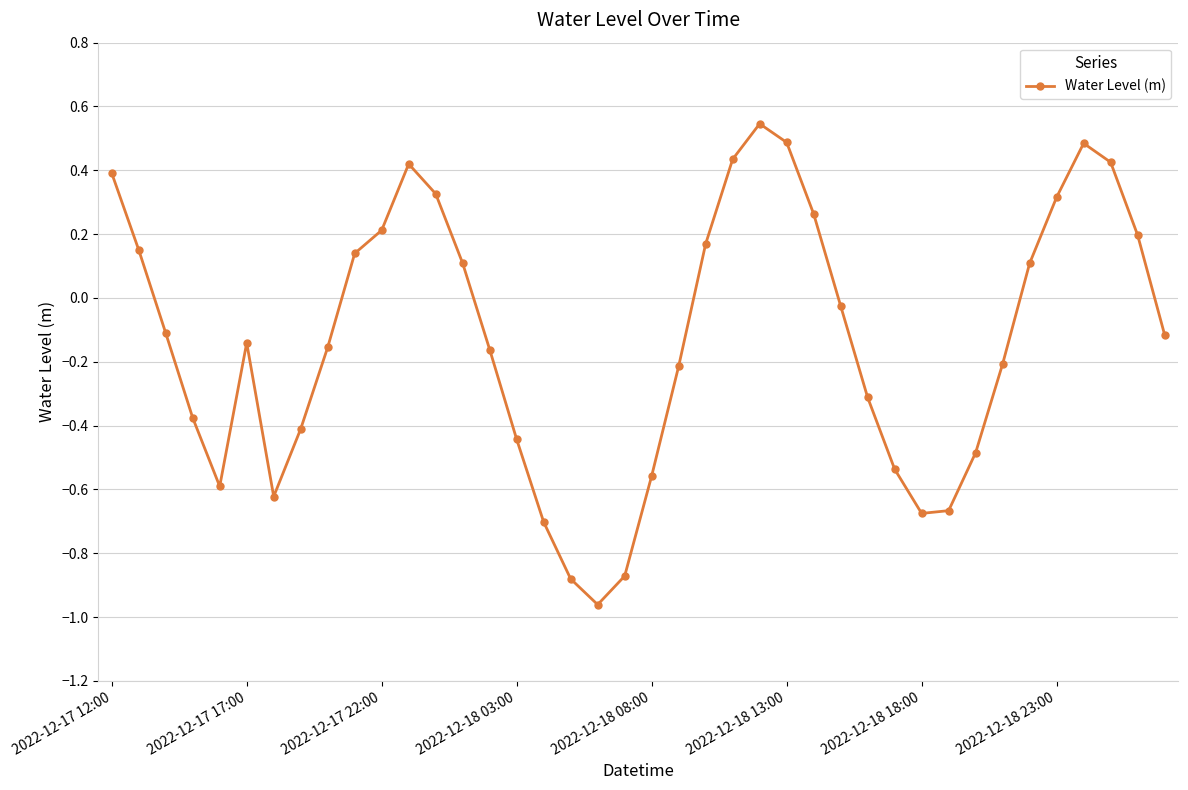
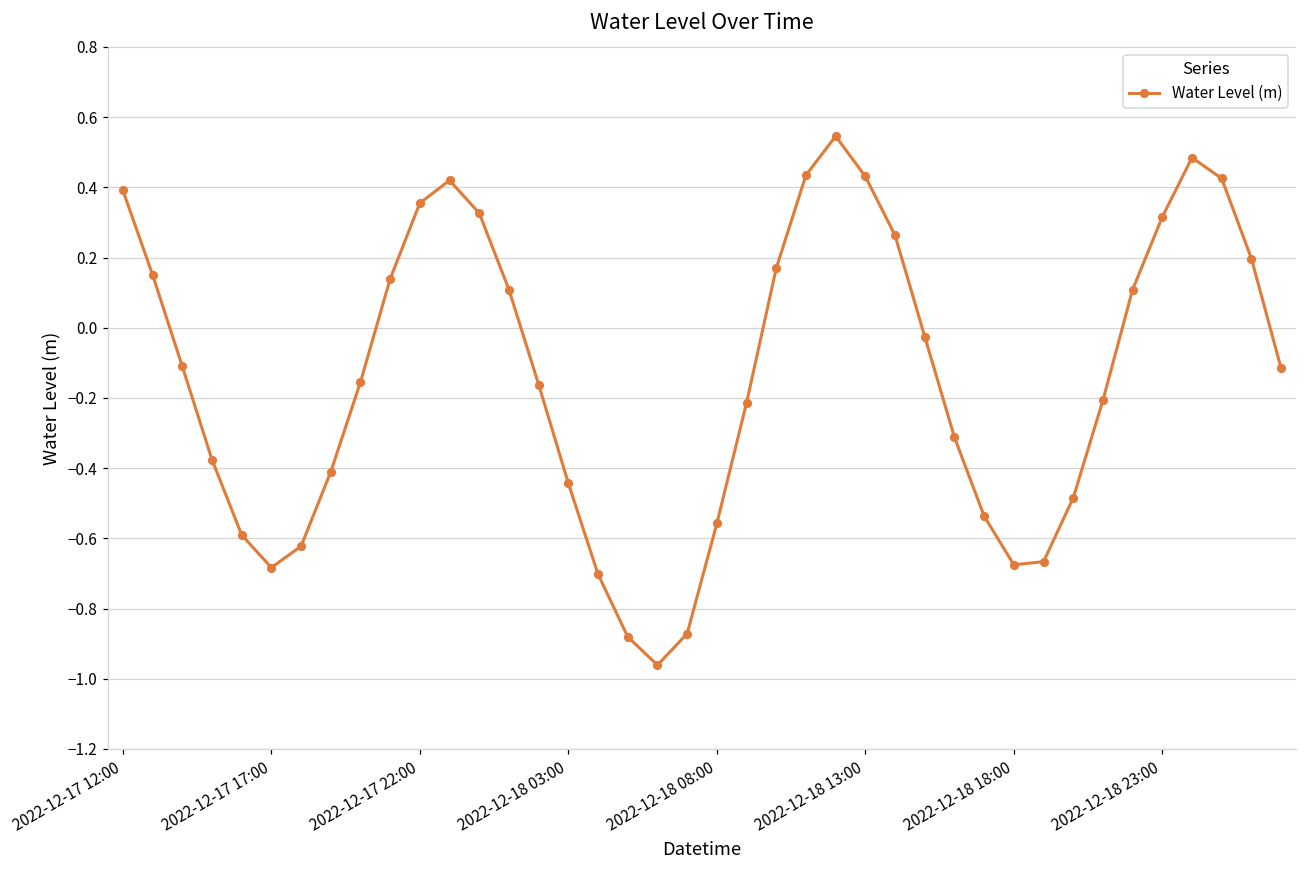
2022-12-17 17:00: -0.14 -> -0.68
2022-12-17 22:00: 0.21 -> 0.36
2022-12-18 13:00: 0.49 -> 0.43
